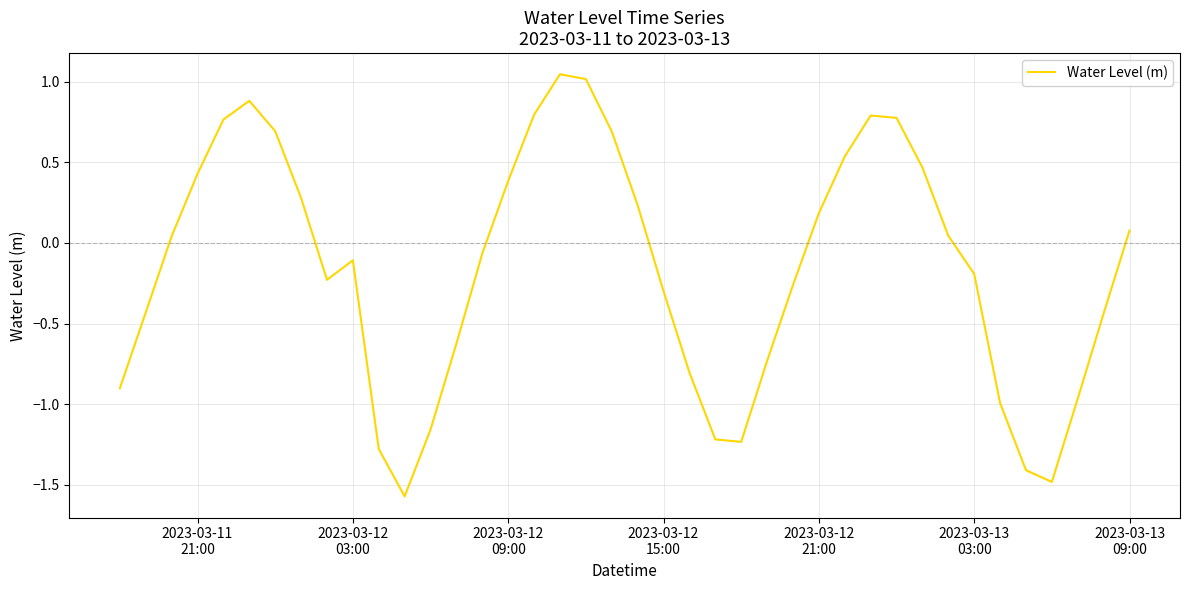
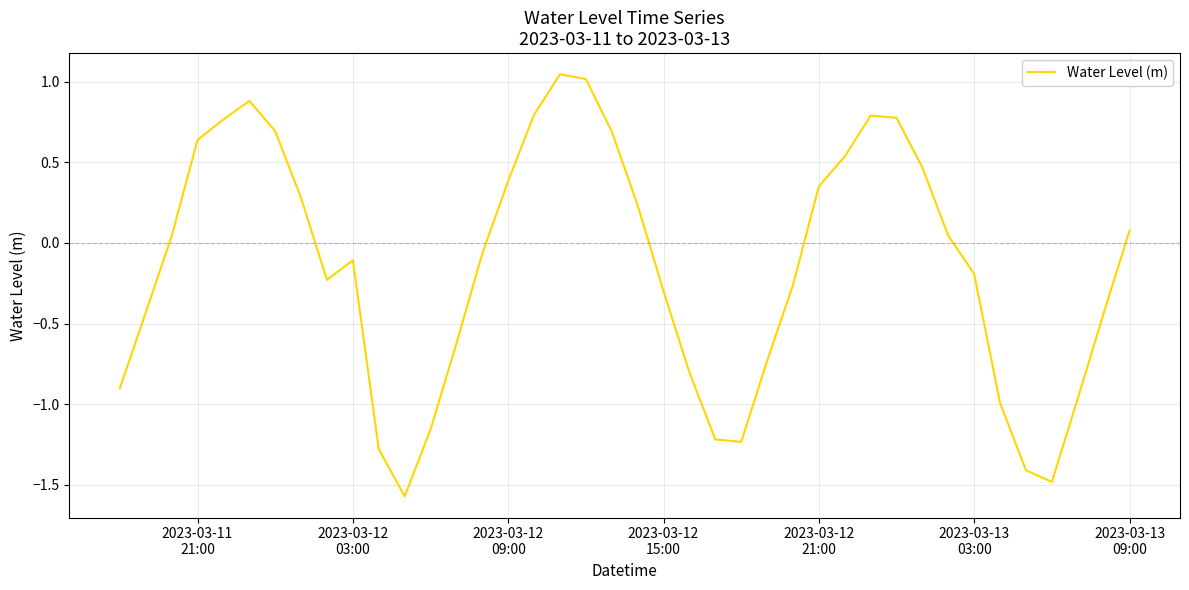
2023-03-11 21:00: 0.43 -> 0.64
2023-03-12 21:00: 0.18 -> 0.35
